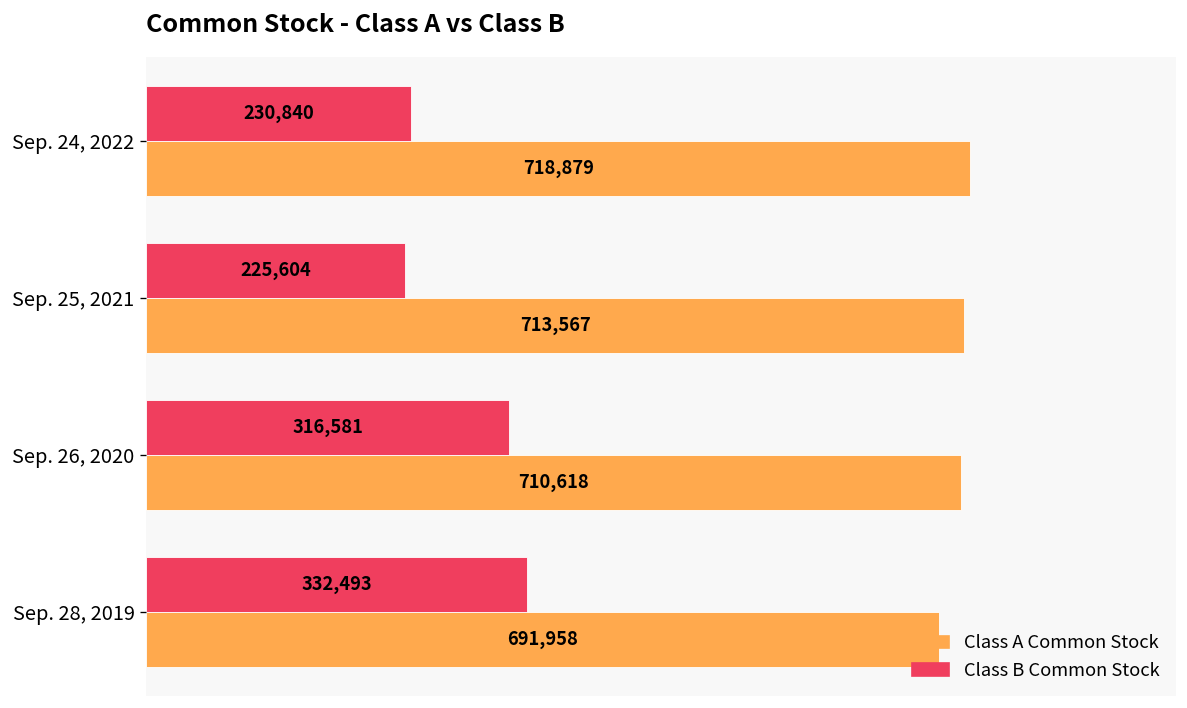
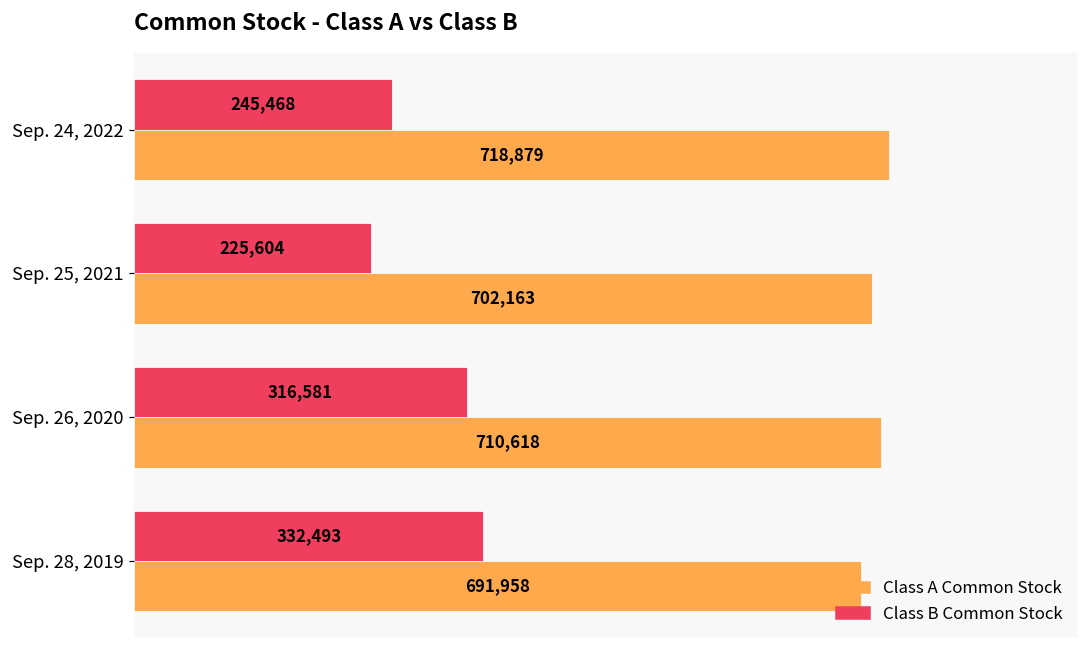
Class B Common Stock, Sep. 24, 2022: 230,840 -> 245,468
Class A Common Stock, Sep. 25, 2021: 713,567 -> 702,163
